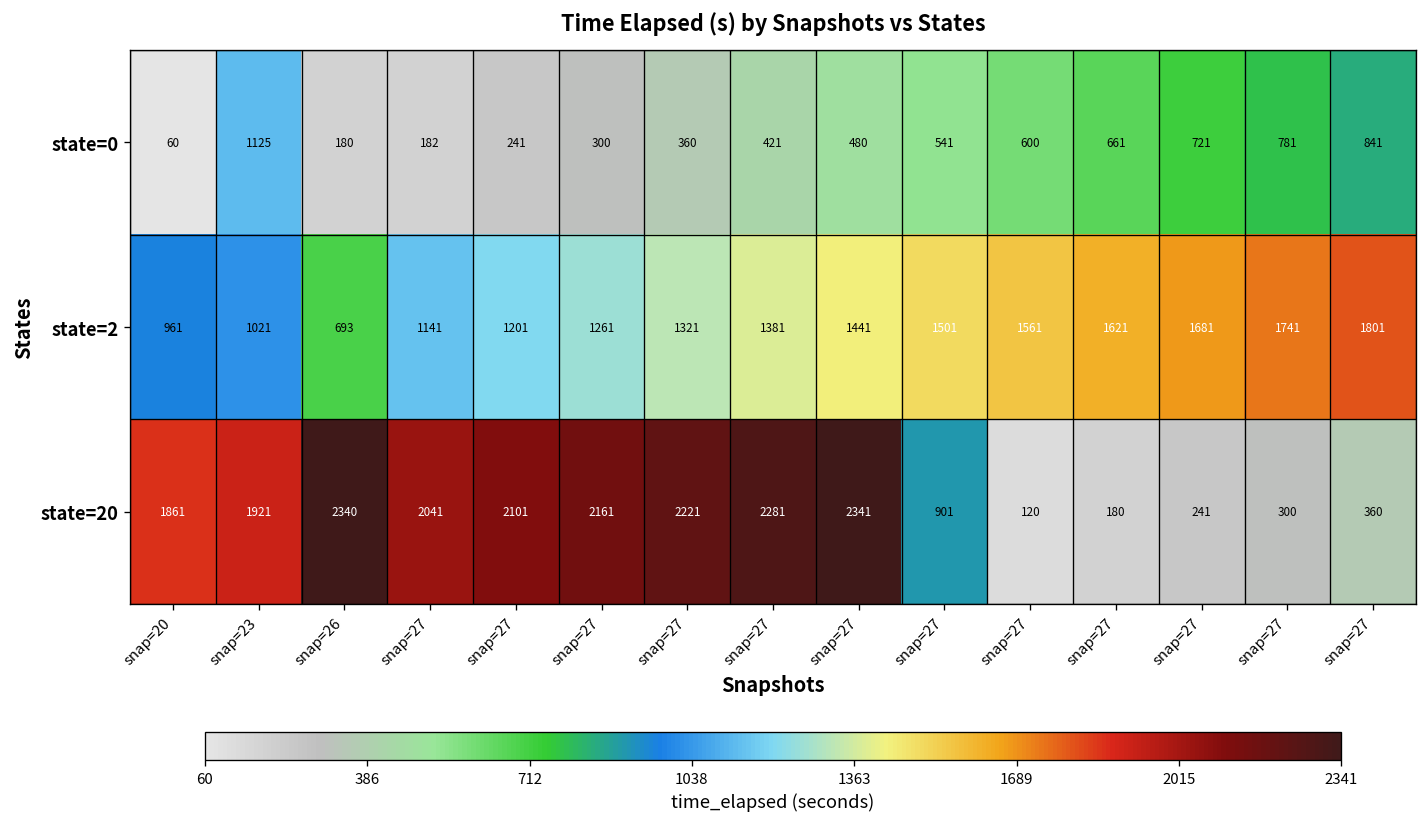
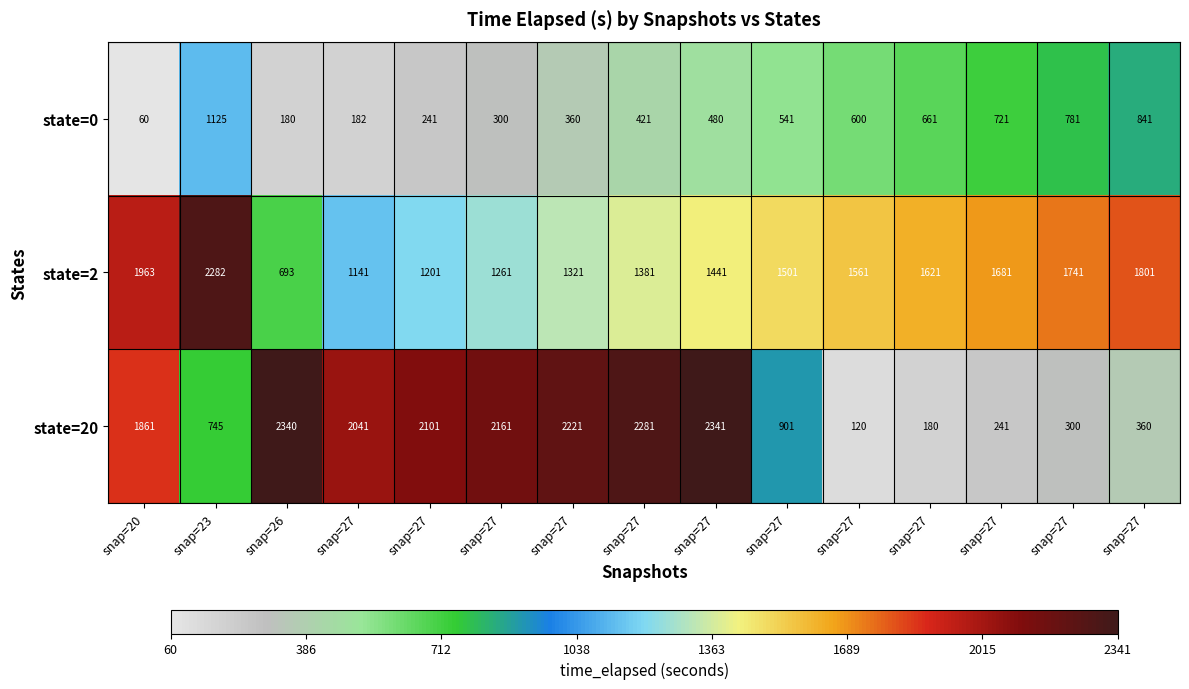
state=2, snap=20: 961 -> 1963
state=2, snap=23: 1021 -> 2282
state=20, snap=23: 1921 -> 745
